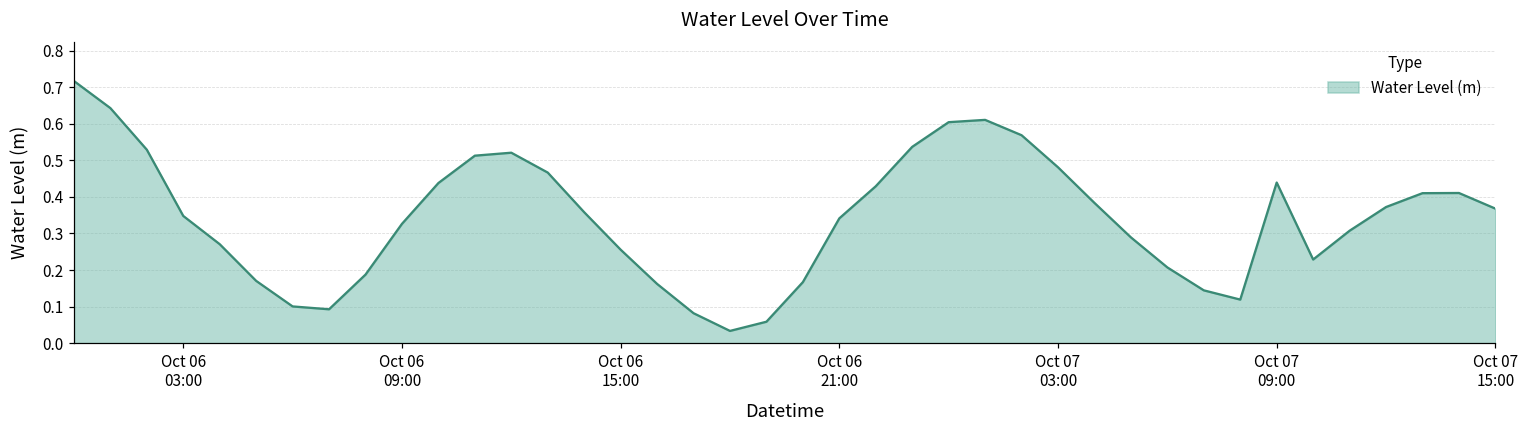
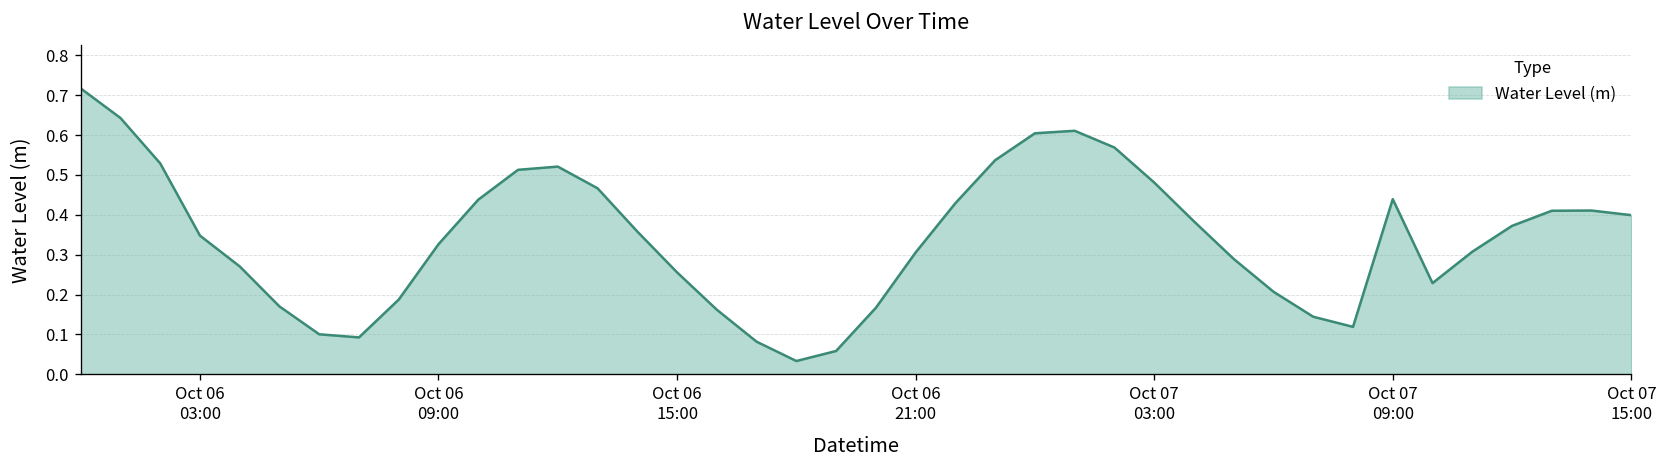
Oct 06 21:00: 0.34 -> 0.31
Oct 07 15:00: 0.37 -> 0.40
